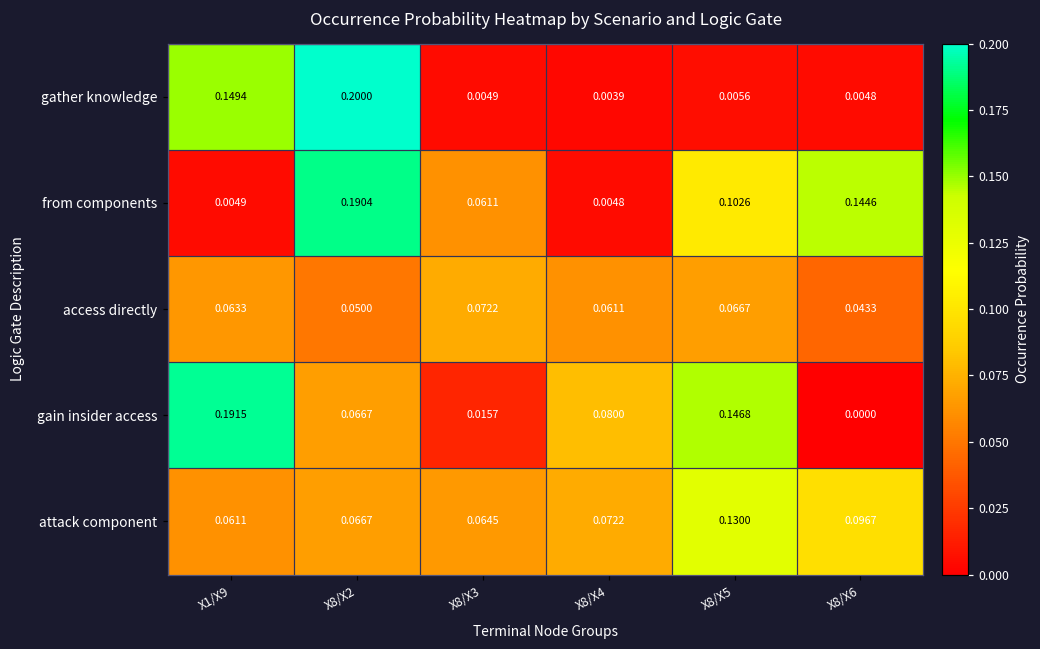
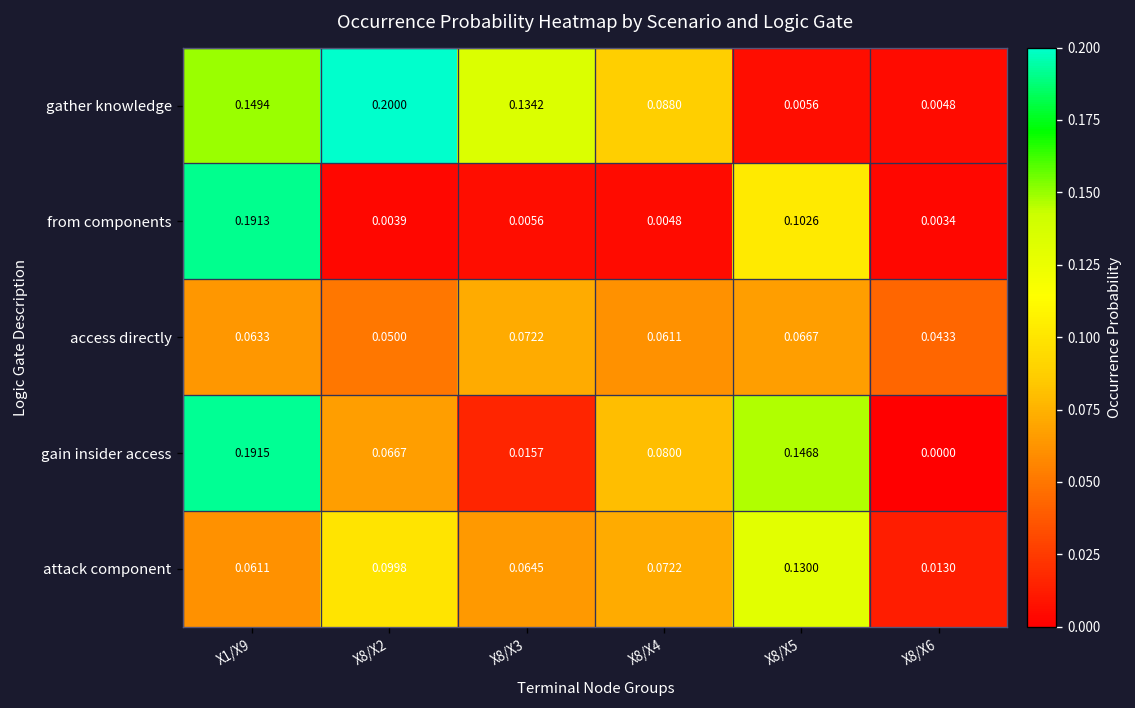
gather knowledge, X8/X3: 0.0049 -> 0.1342
gather knowledge, X8/X4: 0.0039 -> 0.0880
from components, X1/X9: 0.0049 -> 0.1913
from components, X8/X2: 0.1904 -> 0.0039
from components, X8/X3: 0.0611 -> 0.0056
from components, X8/X6: 0.1446 -> 0.0034
attack component, X8/X2: 0.0667 -> 0.0998
attack component, X8/X6: 0.0967 -> 0.0130
